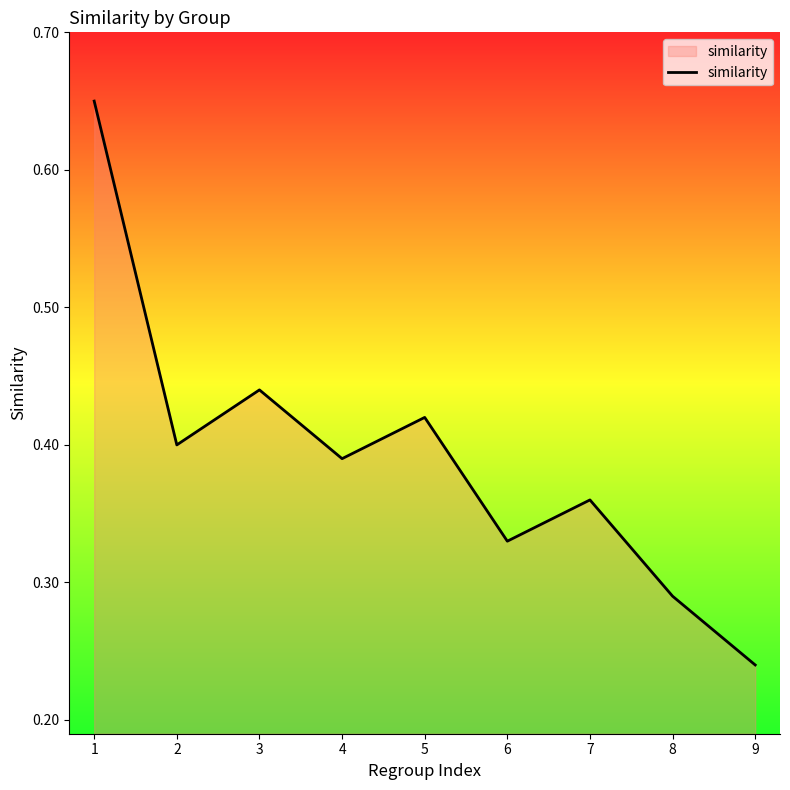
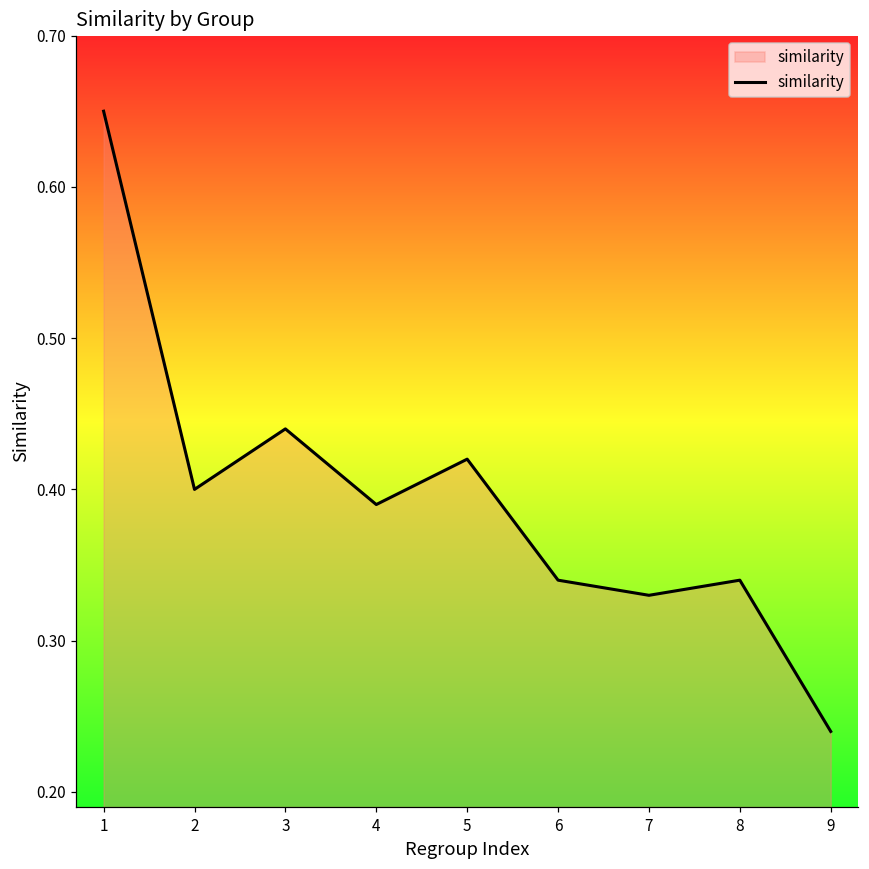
6: 0.33 -> 0.34
7: 0.36 -> 0.33
8: 0.29 -> 0.34
